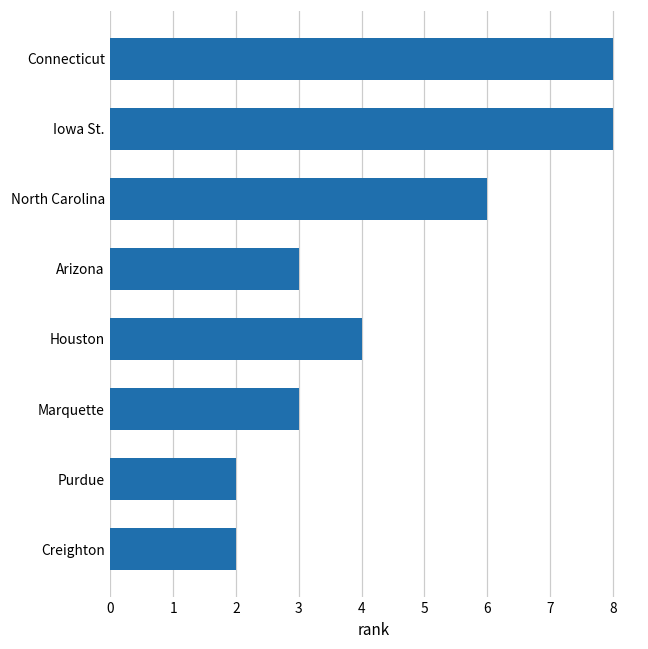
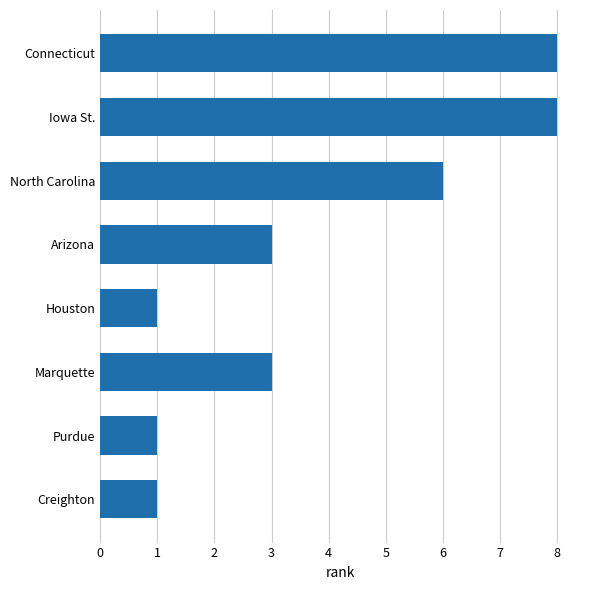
Houston: 4 -> 1
Purdue: 2 -> 1
Creighton: 2 -> 1
